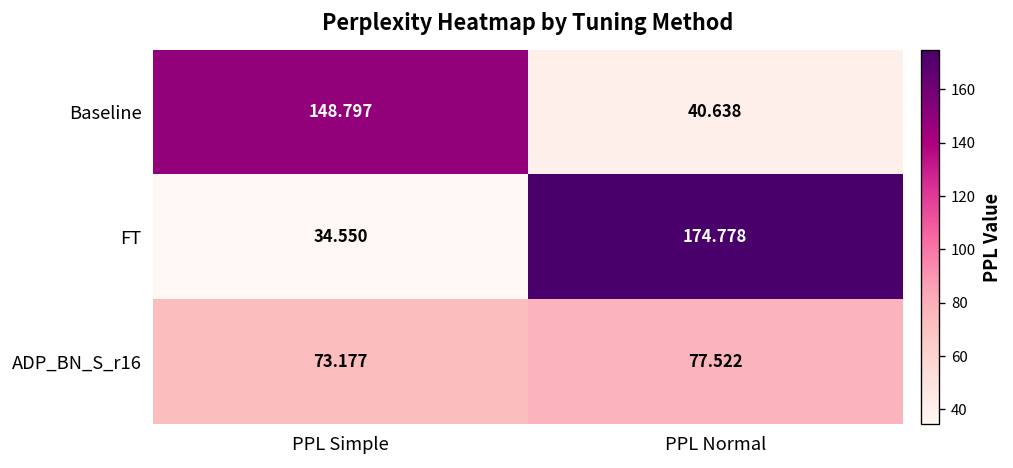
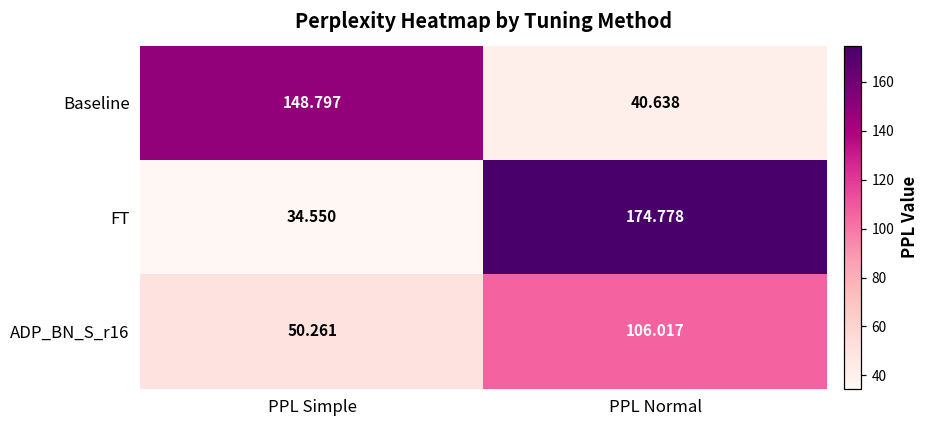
ADP_BN_S_r16, PPL Simple: 73.177 -> 50.261
ADP_BN_S_r16, PPL Normal: 77.522 -> 106.017
